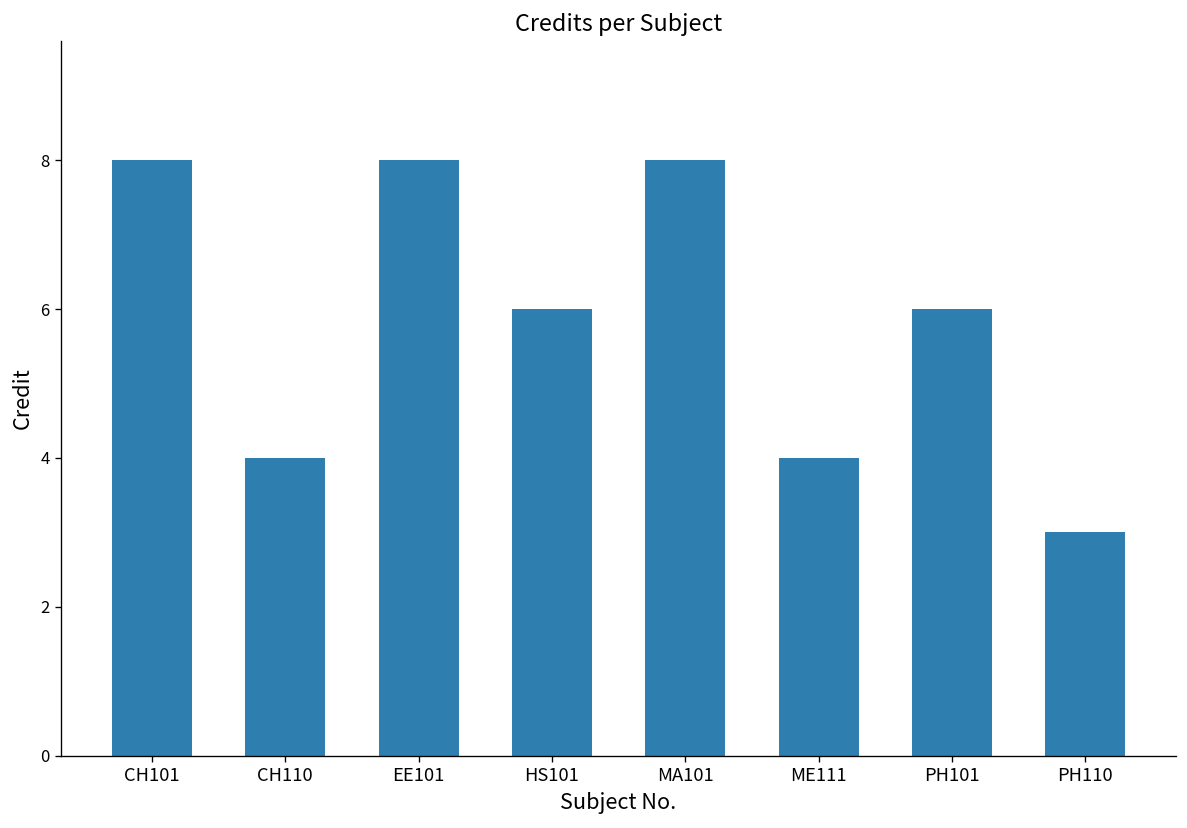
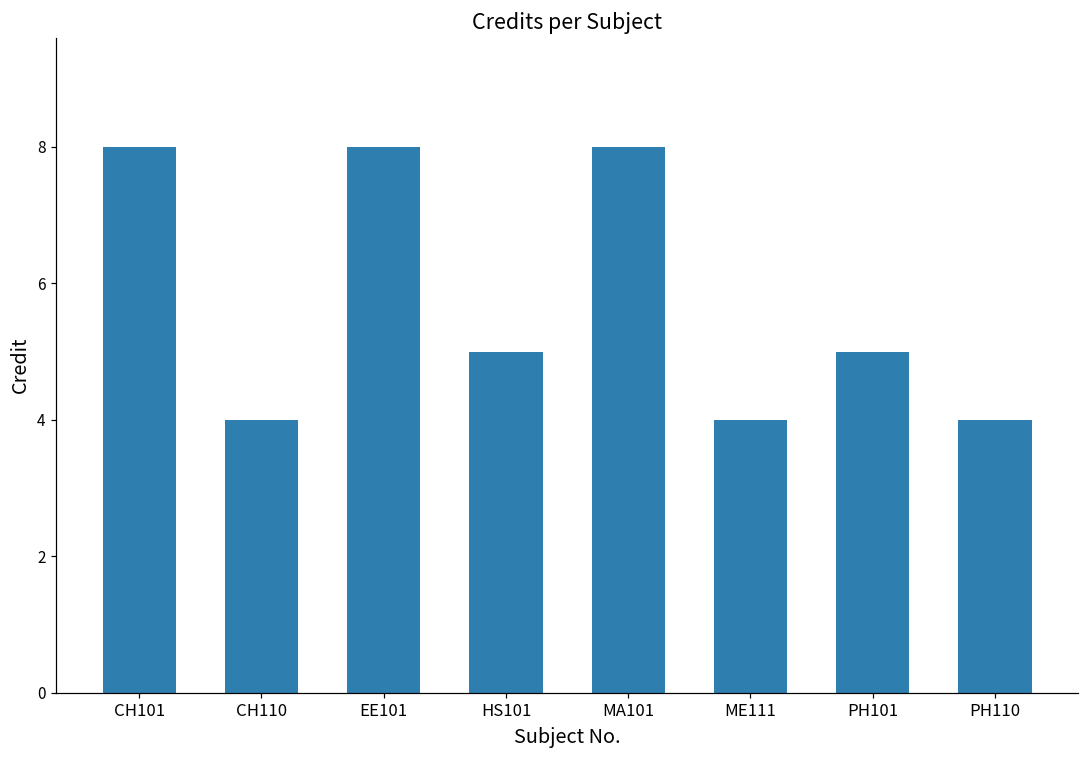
HS101: 6 -> 5
PH101: 6 -> 5
PH110: 3 -> 4
